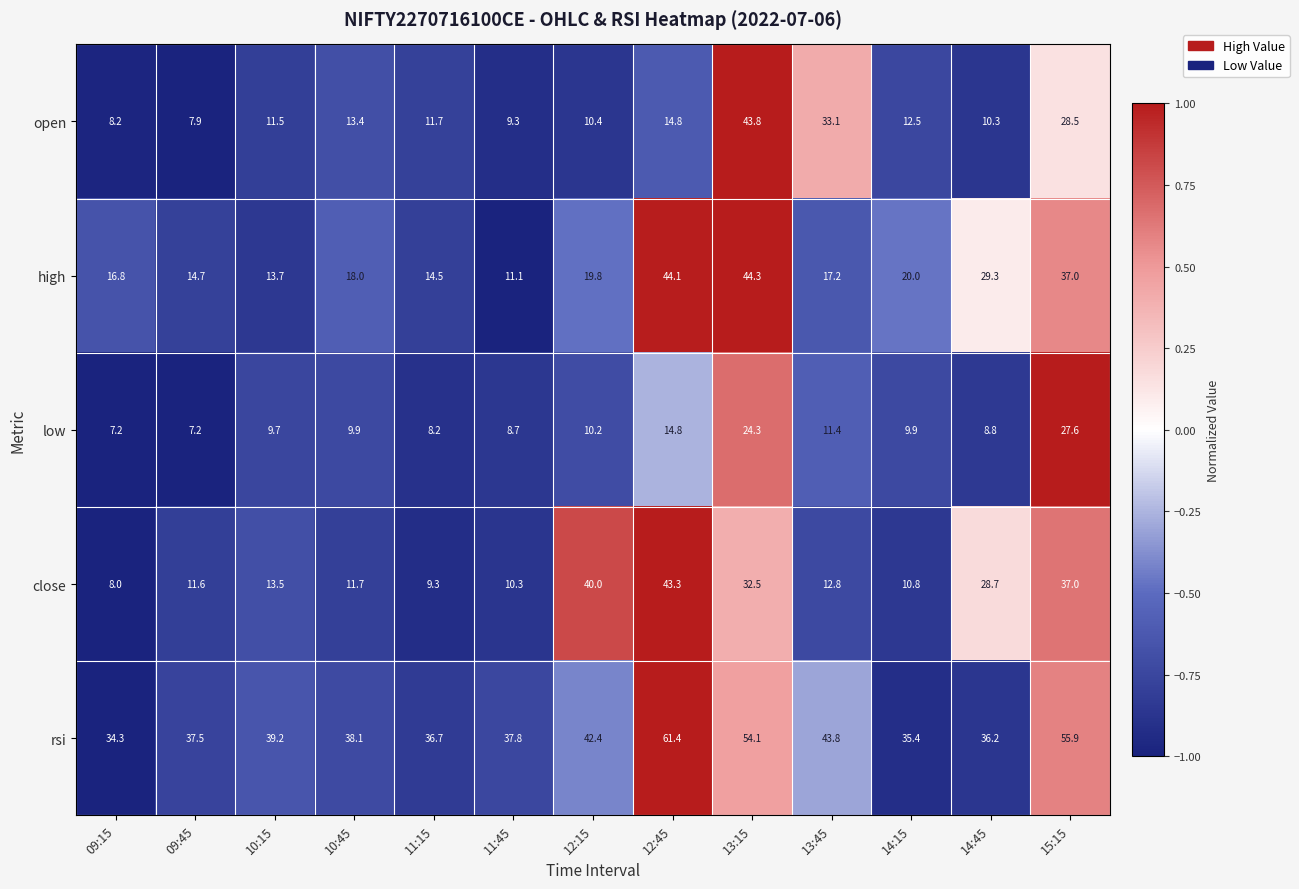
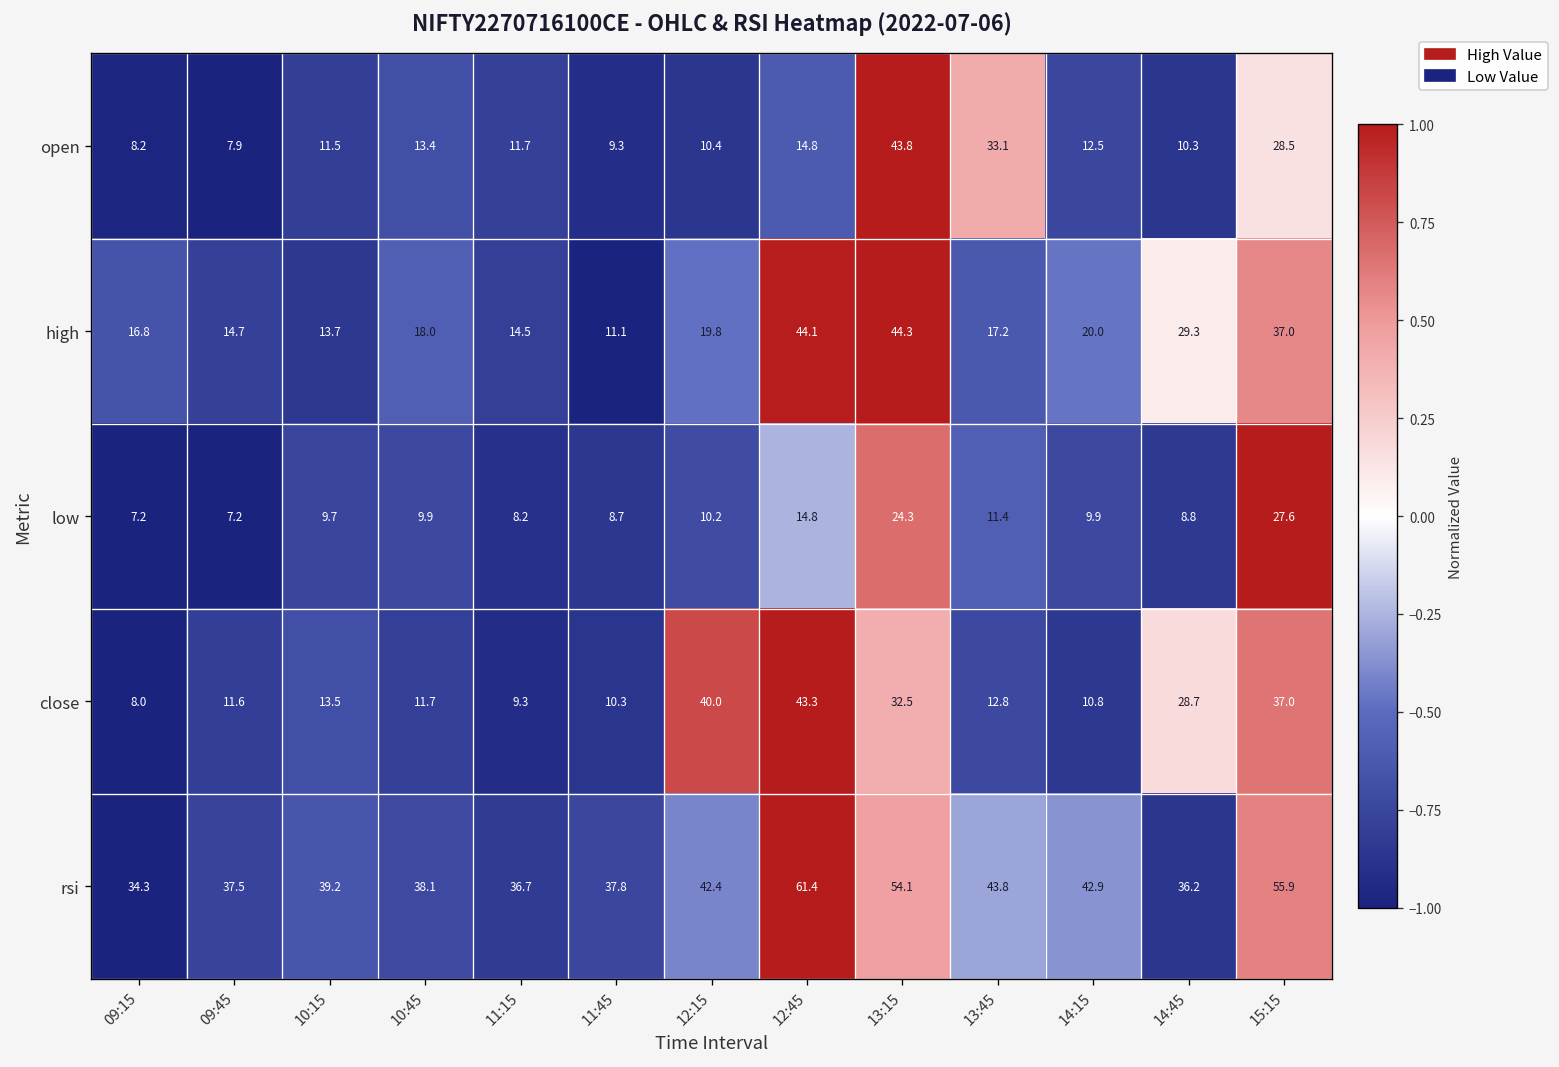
rsi, 14:15: 35.4 -> 42.9
